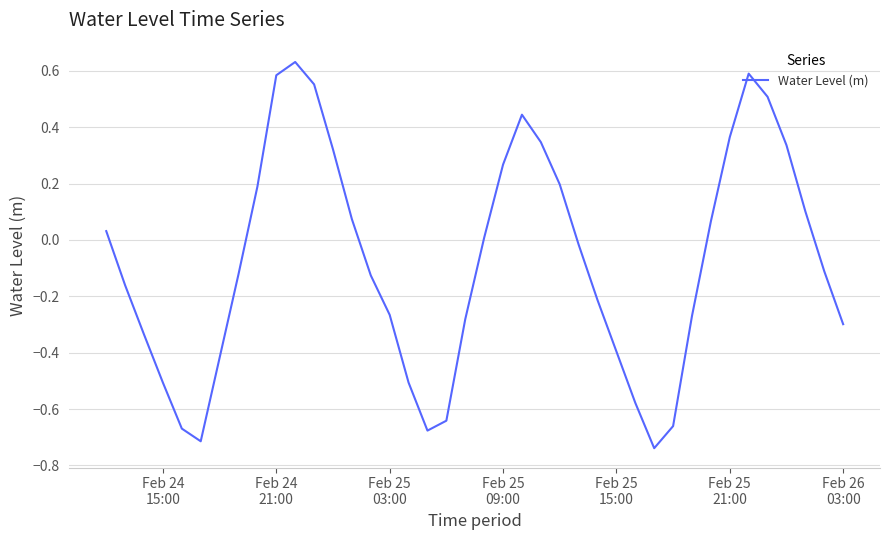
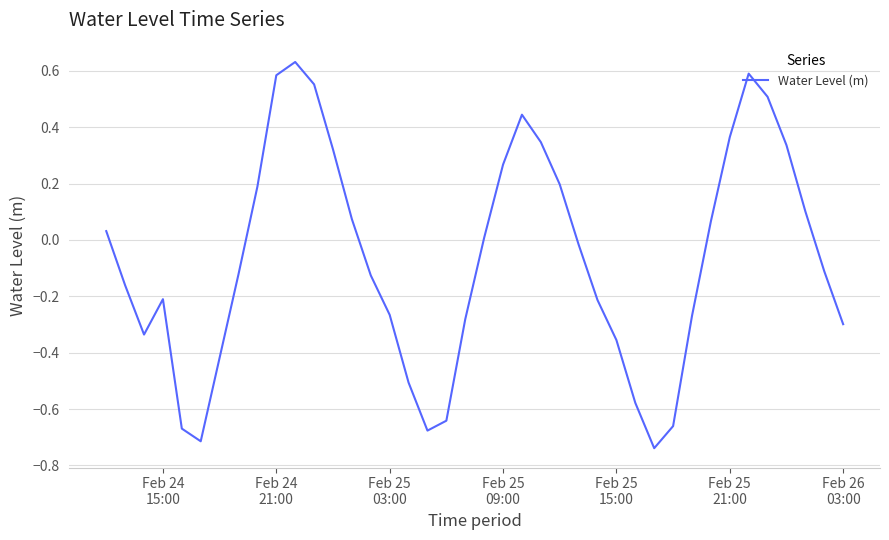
Feb 24 15:00: -0.51 -> -0.21
Feb 25 15:00: -0.40 -> -0.36
